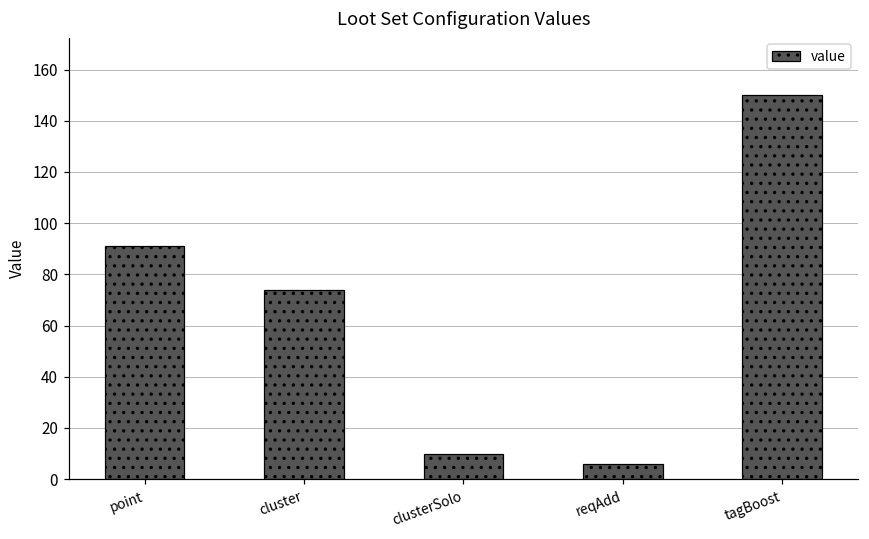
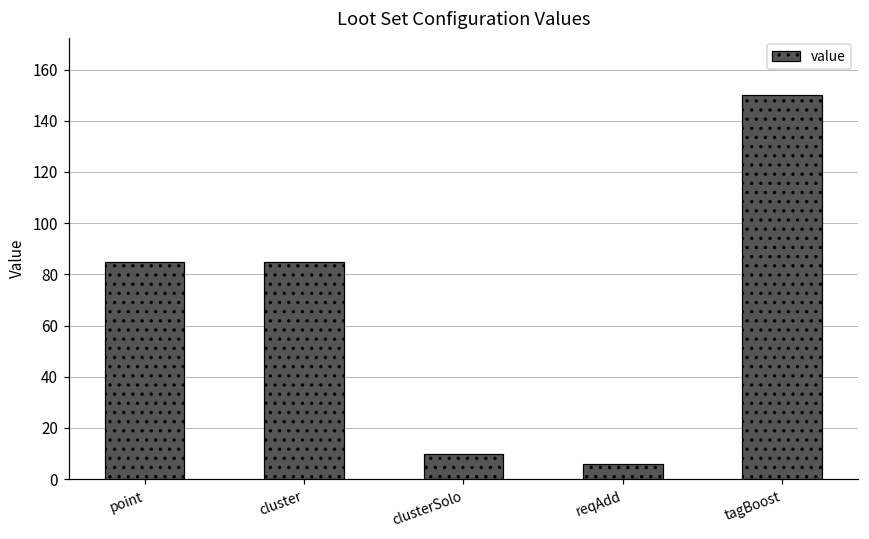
point: 91 -> 85
cluster: 74 -> 85
